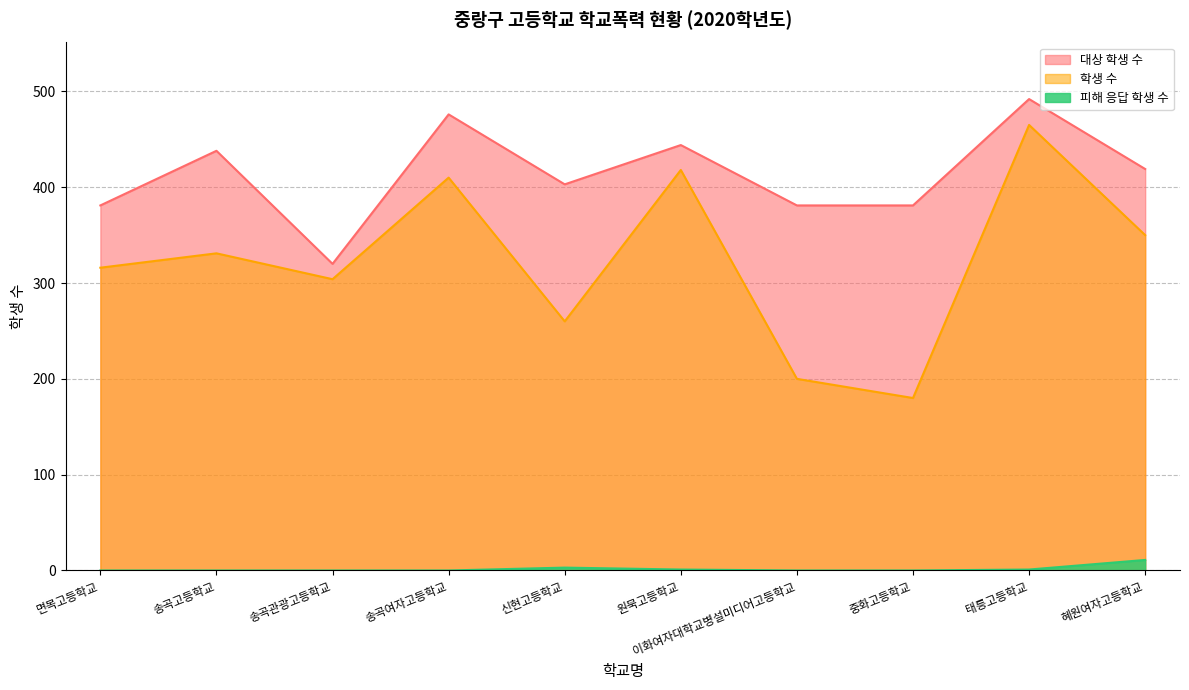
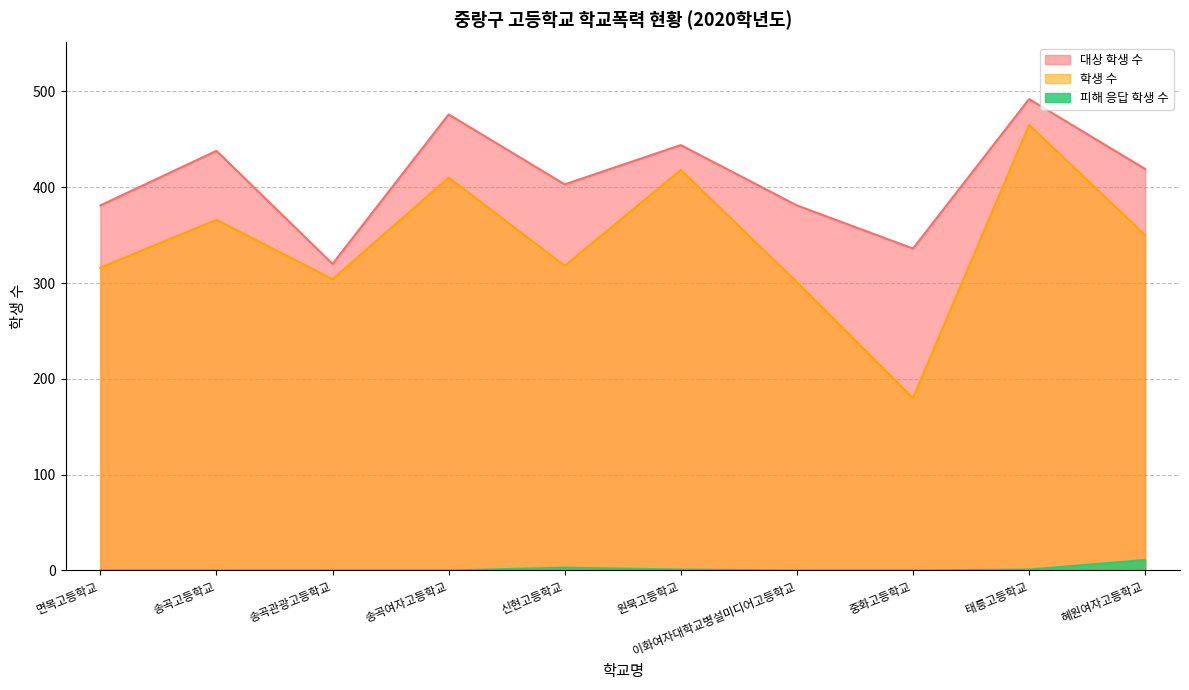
학생 수, 송곡고등학교: 330 -> 370
학생 수, 신현고등학교: 260 -> 320
학생 수, 이화여자대학교병설미디어고등학교: 200 -> 300
대상 학생 수, 중화고등학교: 380 -> 340
